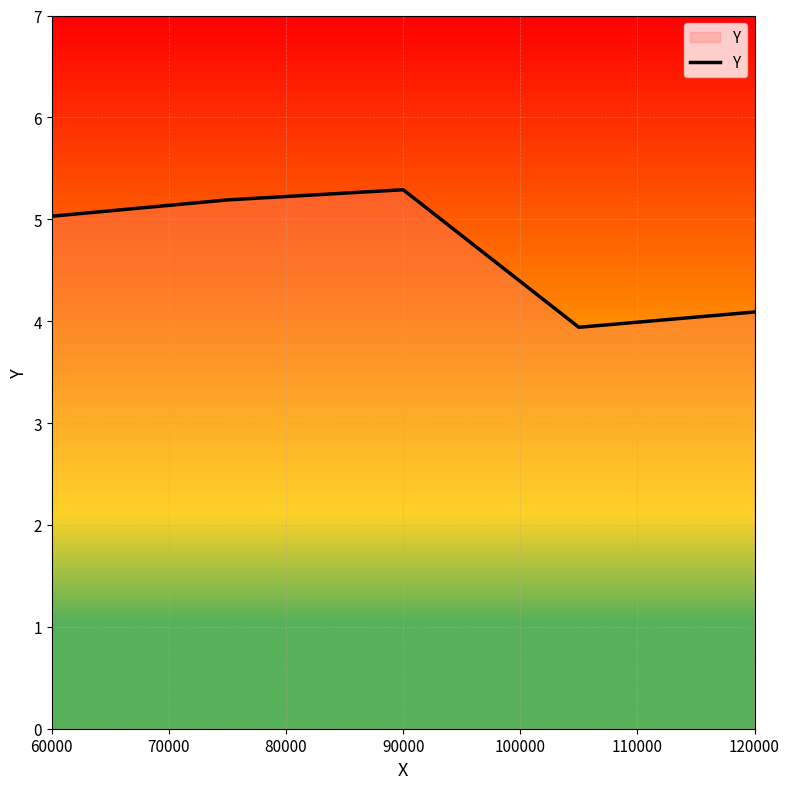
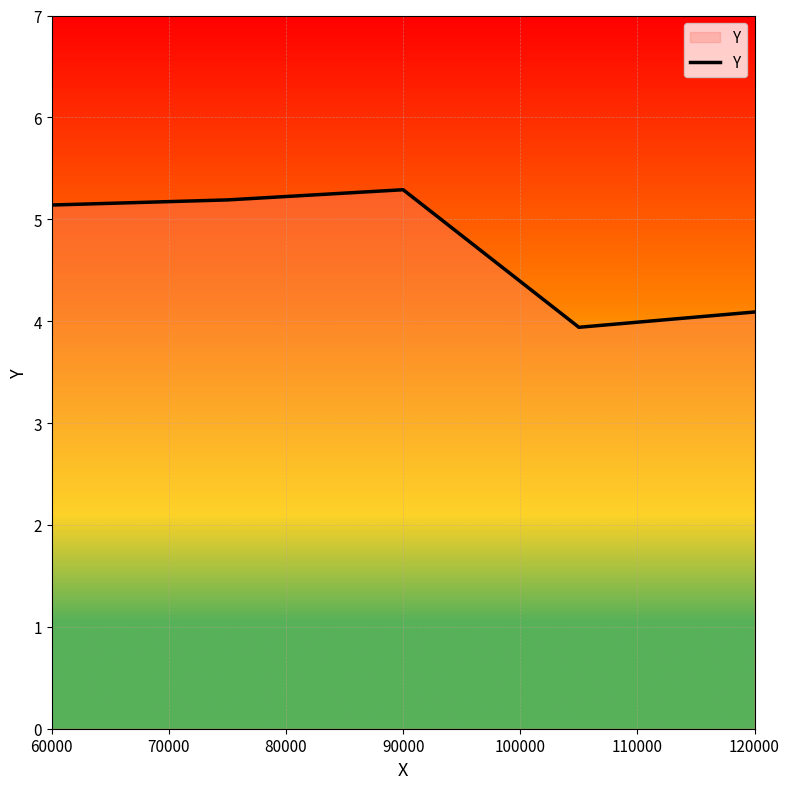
60000: 5.03 -> 5.14
